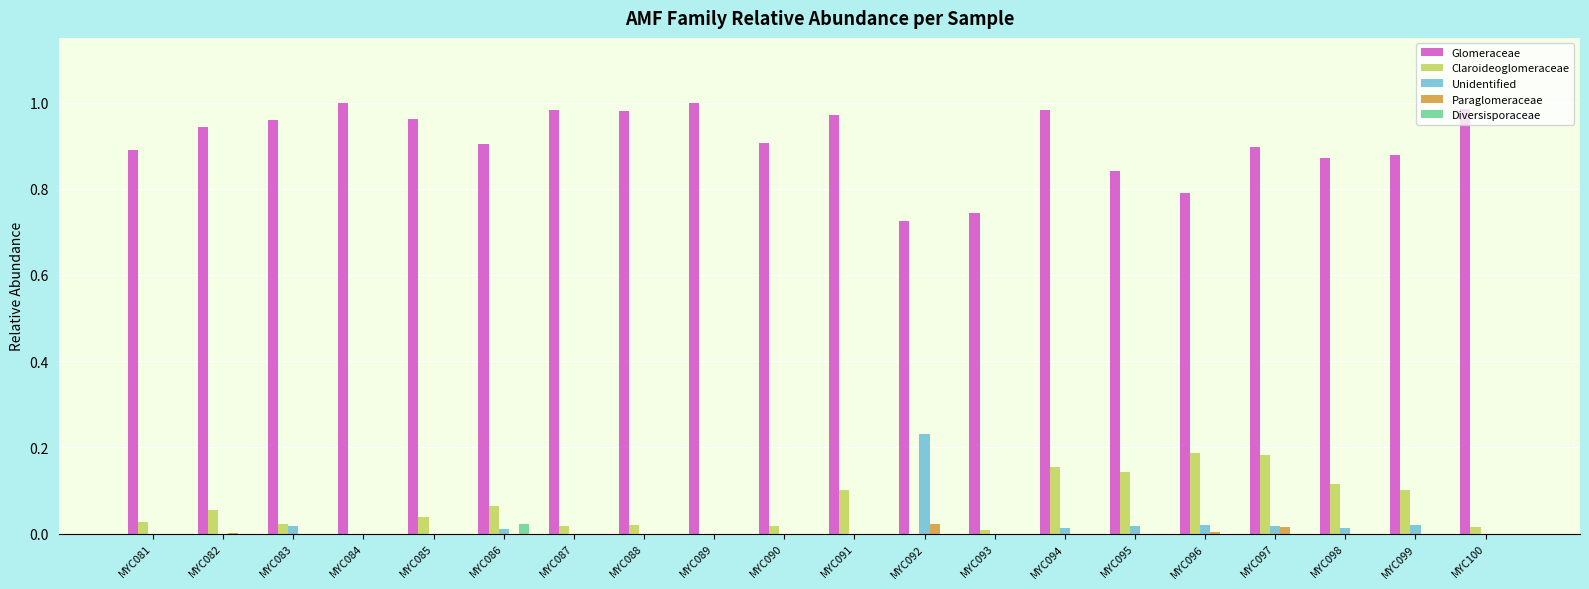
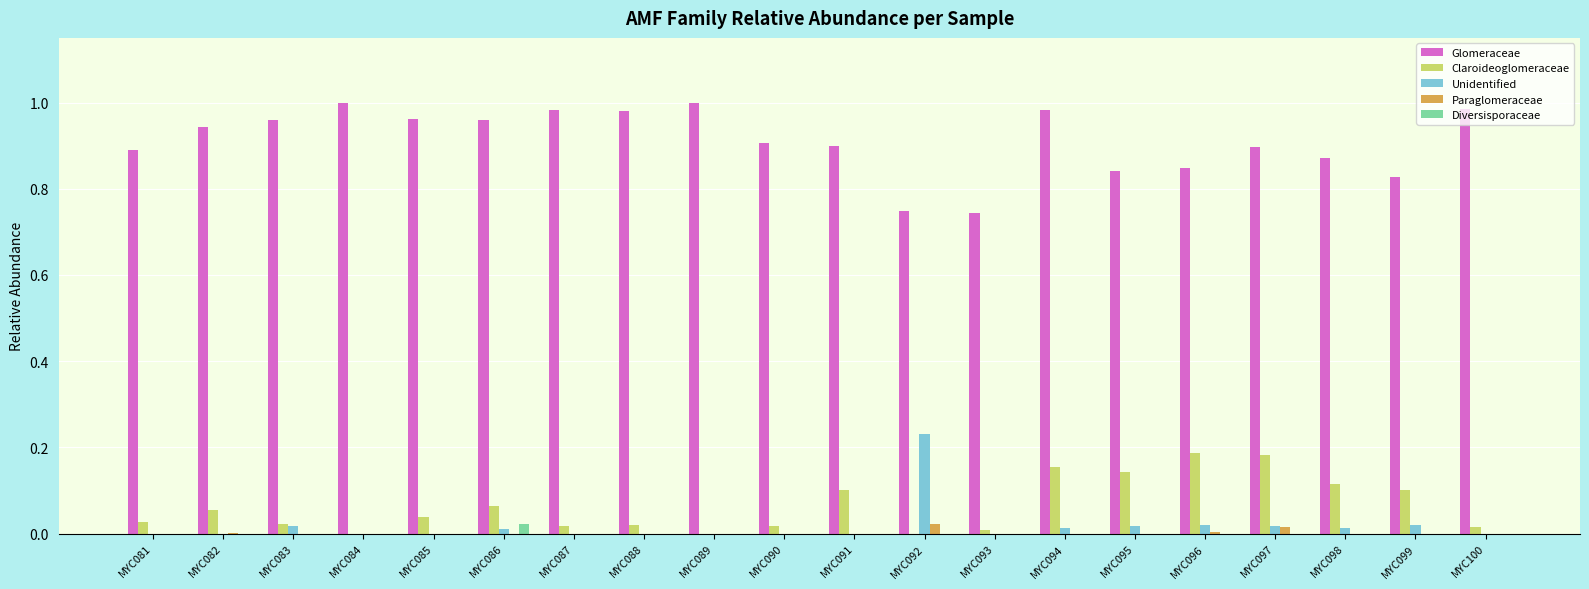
Glomeraceae, MYC086: 0.90 -> 0.96
Glomeraceae, MYC091: 0.97 -> 0.90
Glomeraceae, MYC092: 0.72 -> 0.75
Glomeraceae, MYC096: 0.79 -> 0.85
Glomeraceae, MYC099: 0.88 -> 0.83
